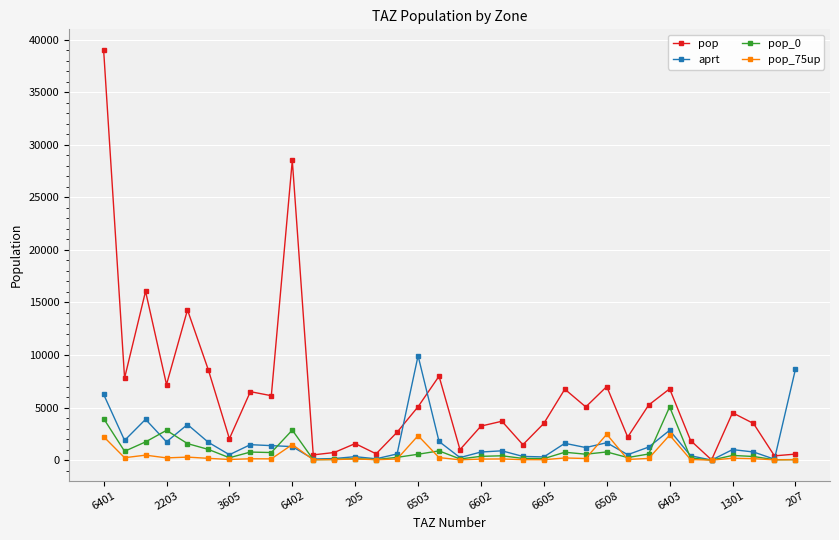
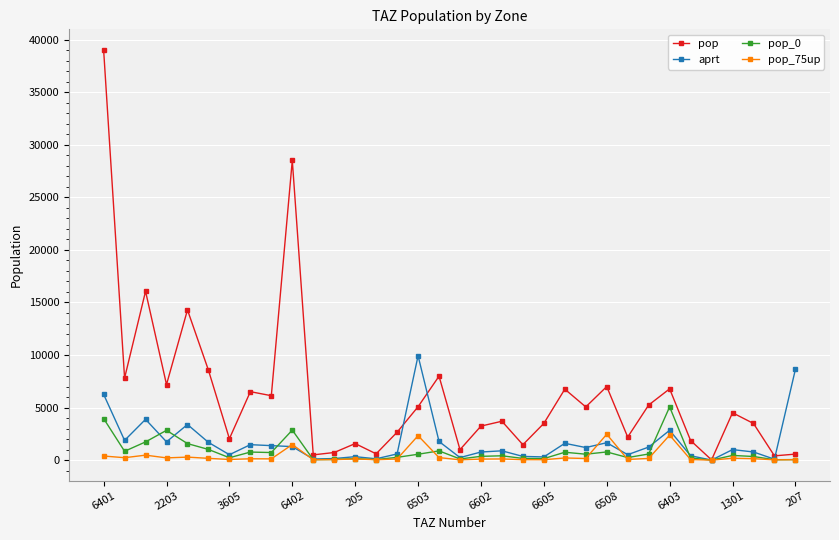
pop_75up, 6401: 2200 -> 400
